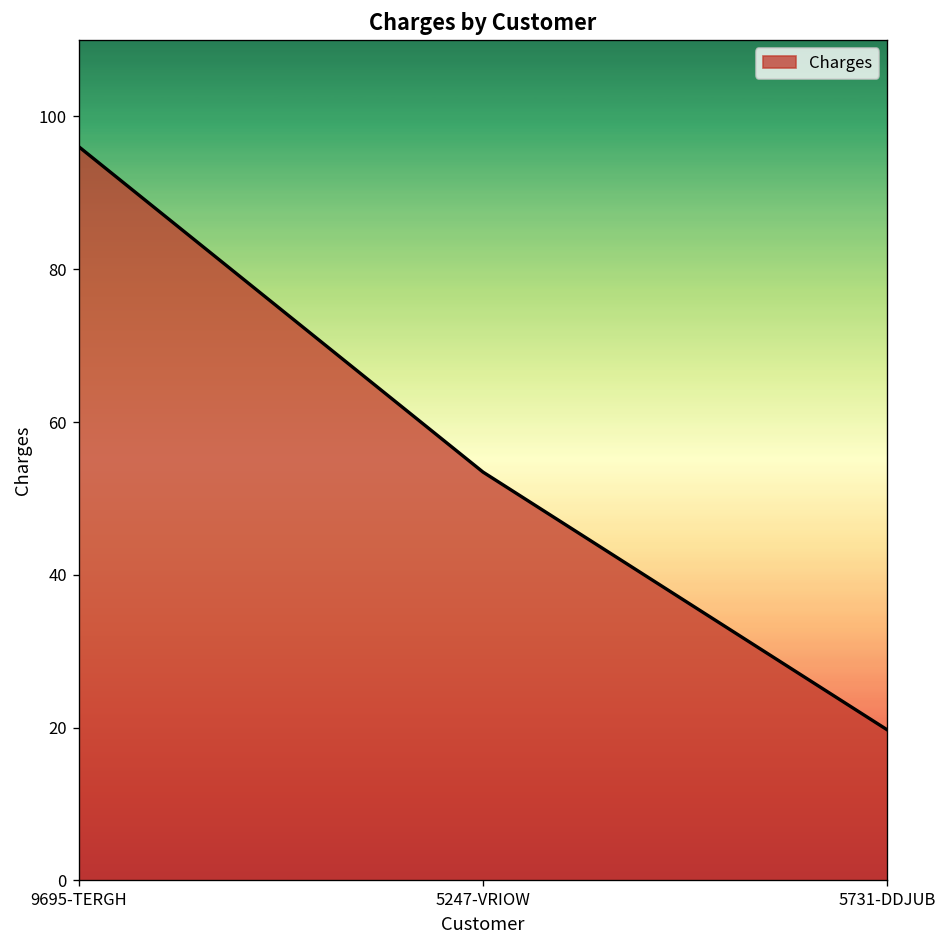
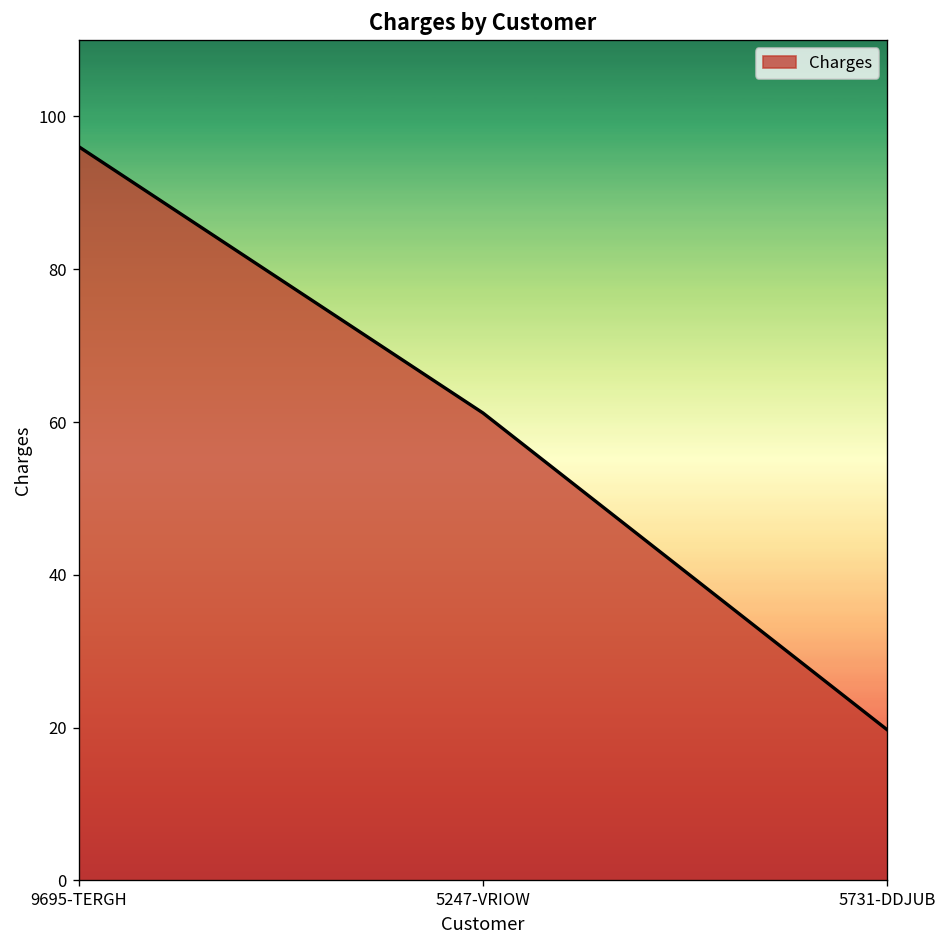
5247-VRIOW: 53 -> 61
